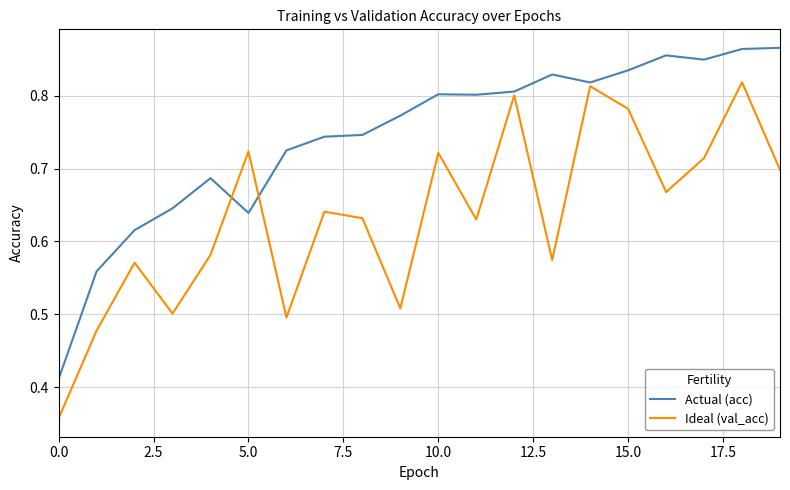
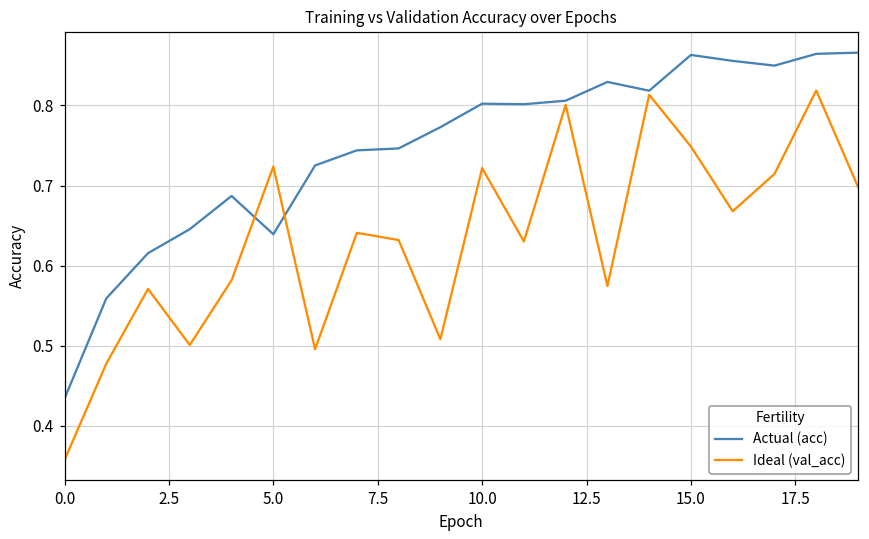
Actual (acc), 0.0: 0.41 -> 0.43
Actual (acc), 15.0: 0.84 -> 0.86
Ideal (val_acc), 15.0: 0.78 -> 0.75
